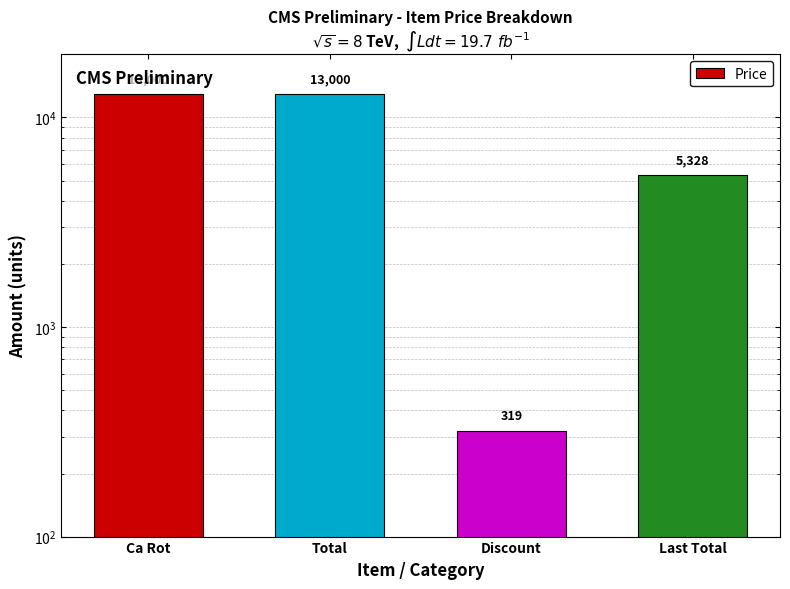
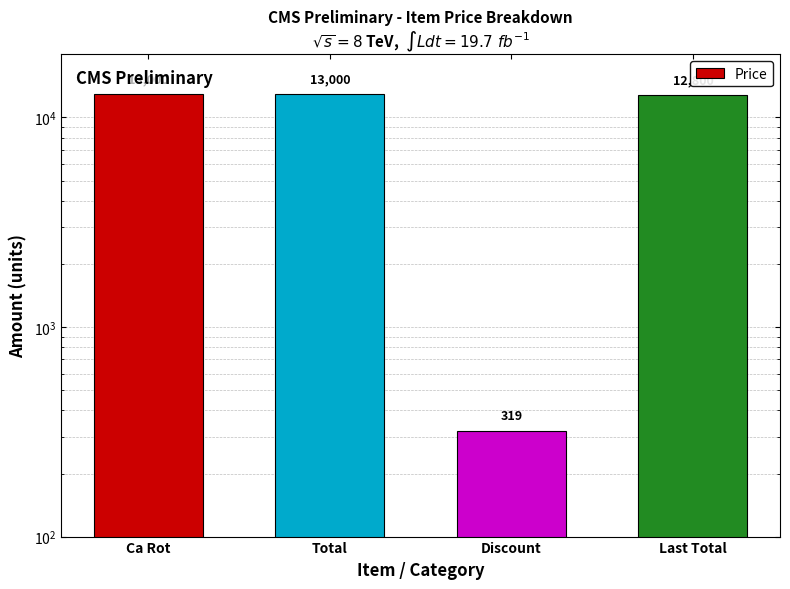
Last Total: 5,328 -> 12,800
